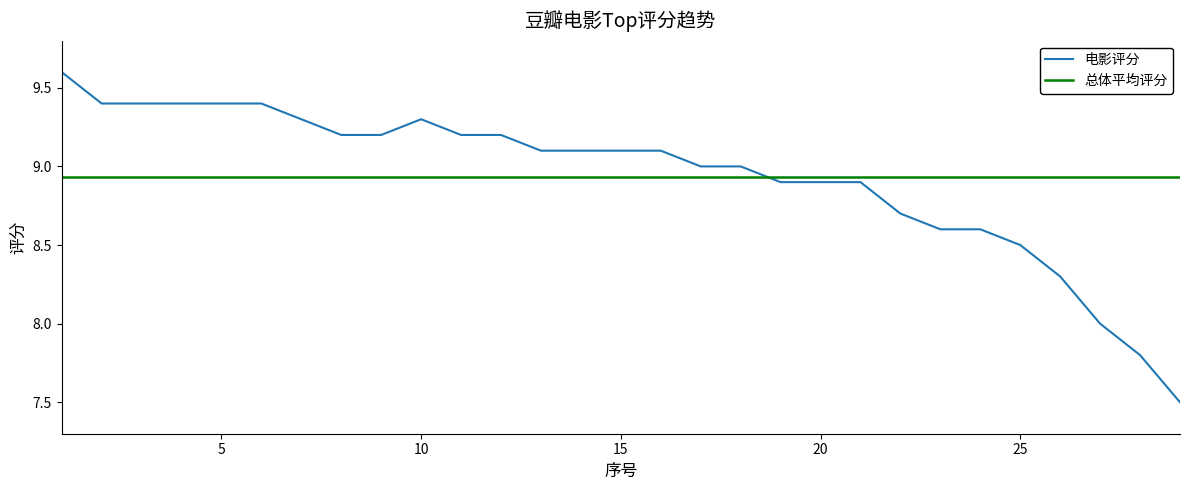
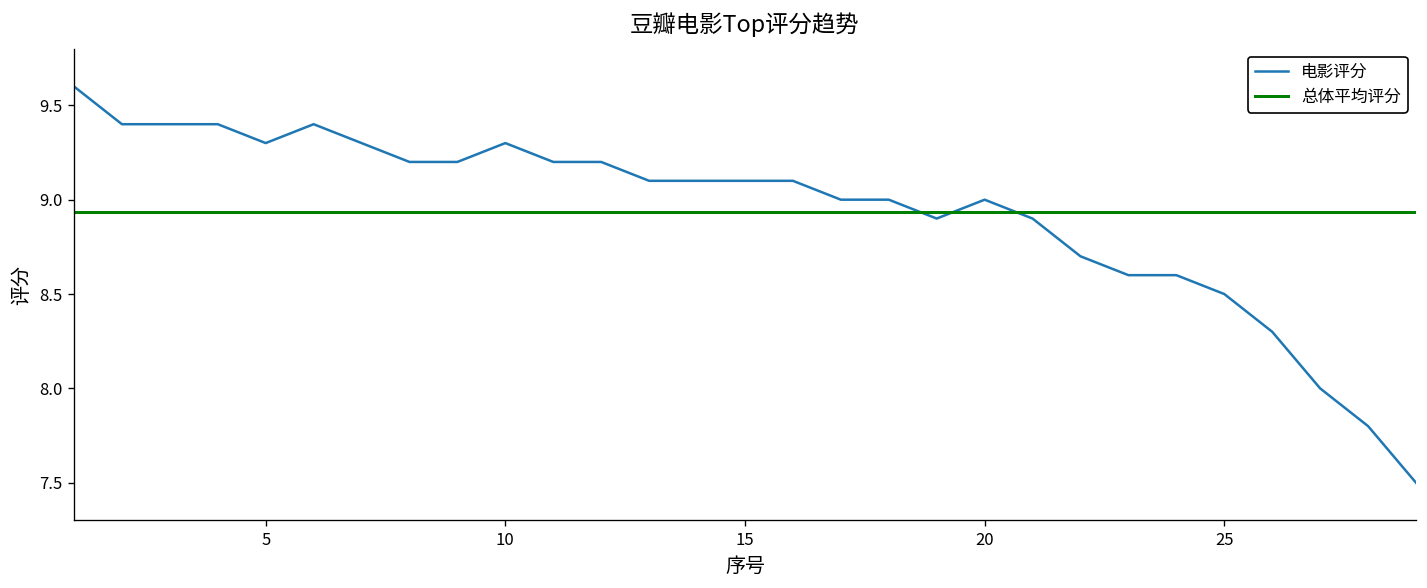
5: 9.4 -> 9.3
20: 8.9 -> 9.0
